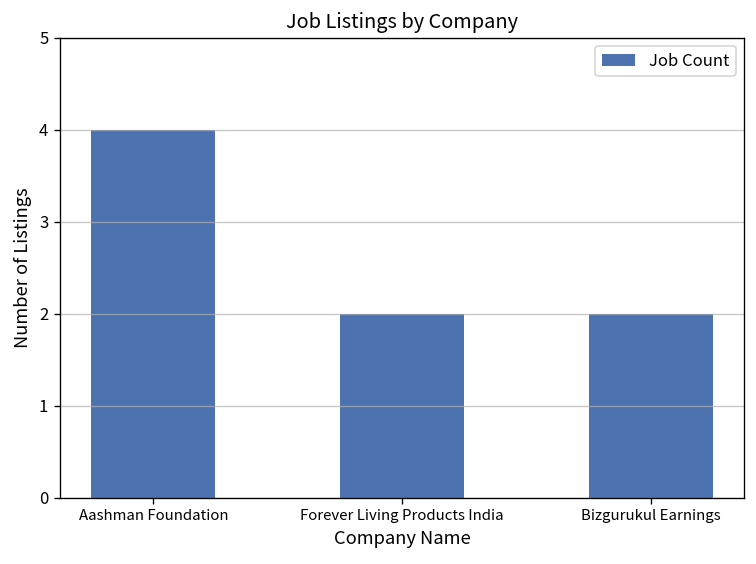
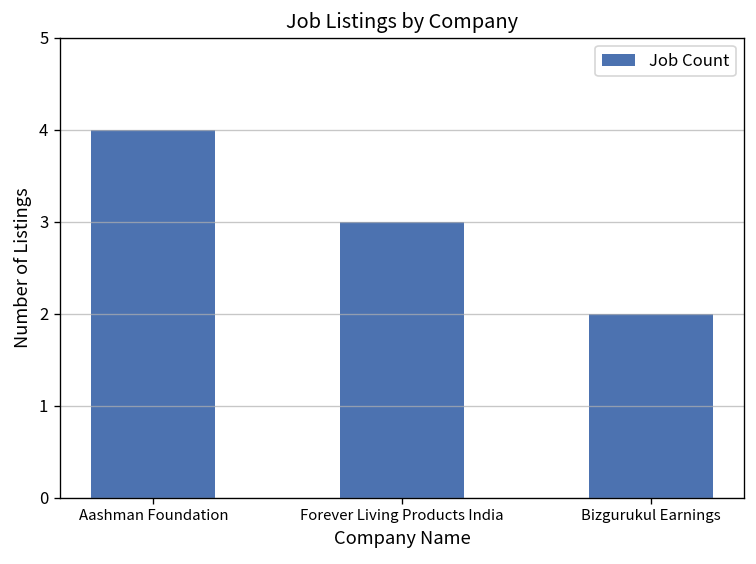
Forever Living Products India: 2 -> 3
